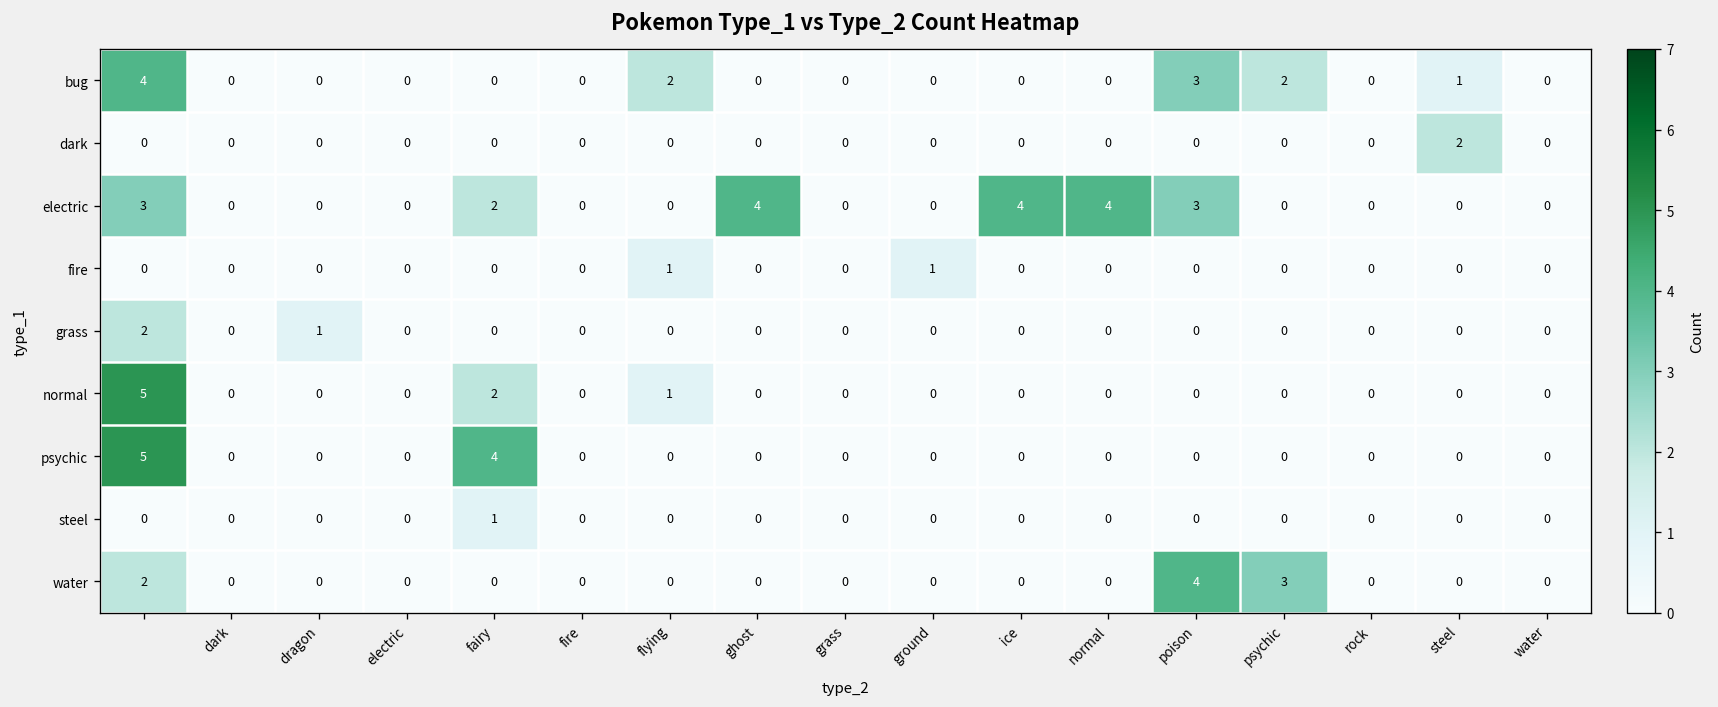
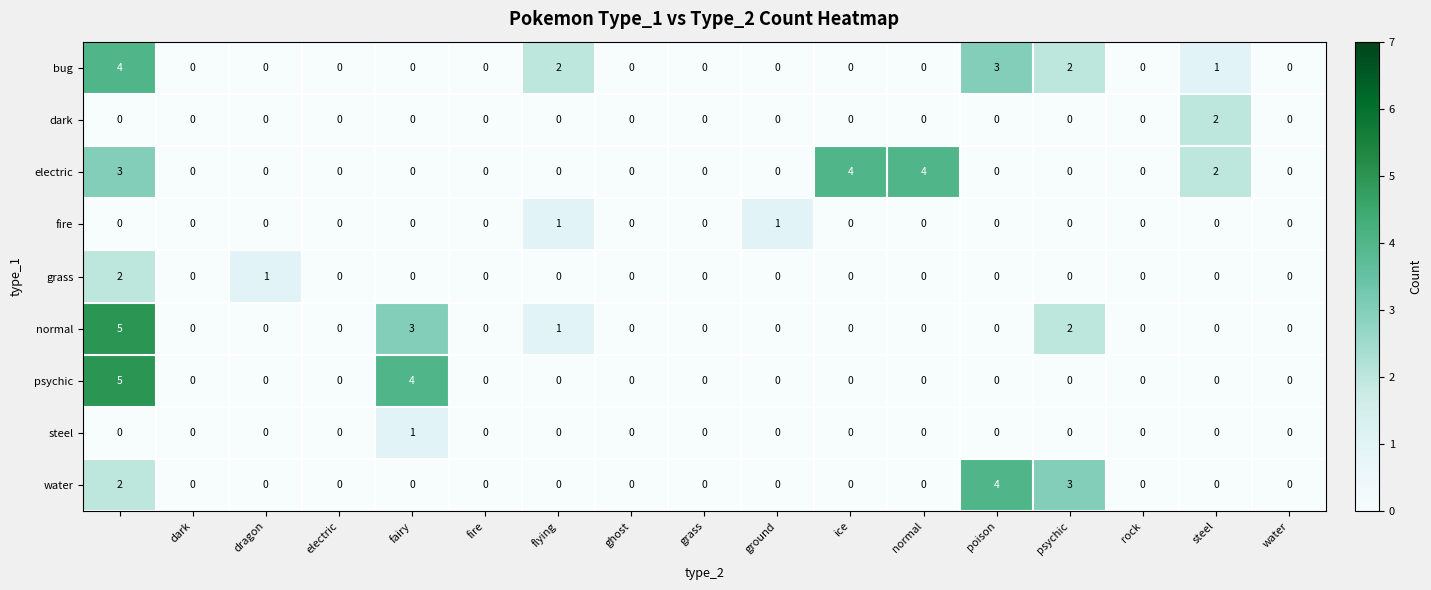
electric, fairy: 2 -> 0
electric, ghost: 4 -> 0
electric, poison: 3 -> 0
electric, steel: 0 -> 2
normal, fairy: 2 -> 3
normal, psychic: 0 -> 2
